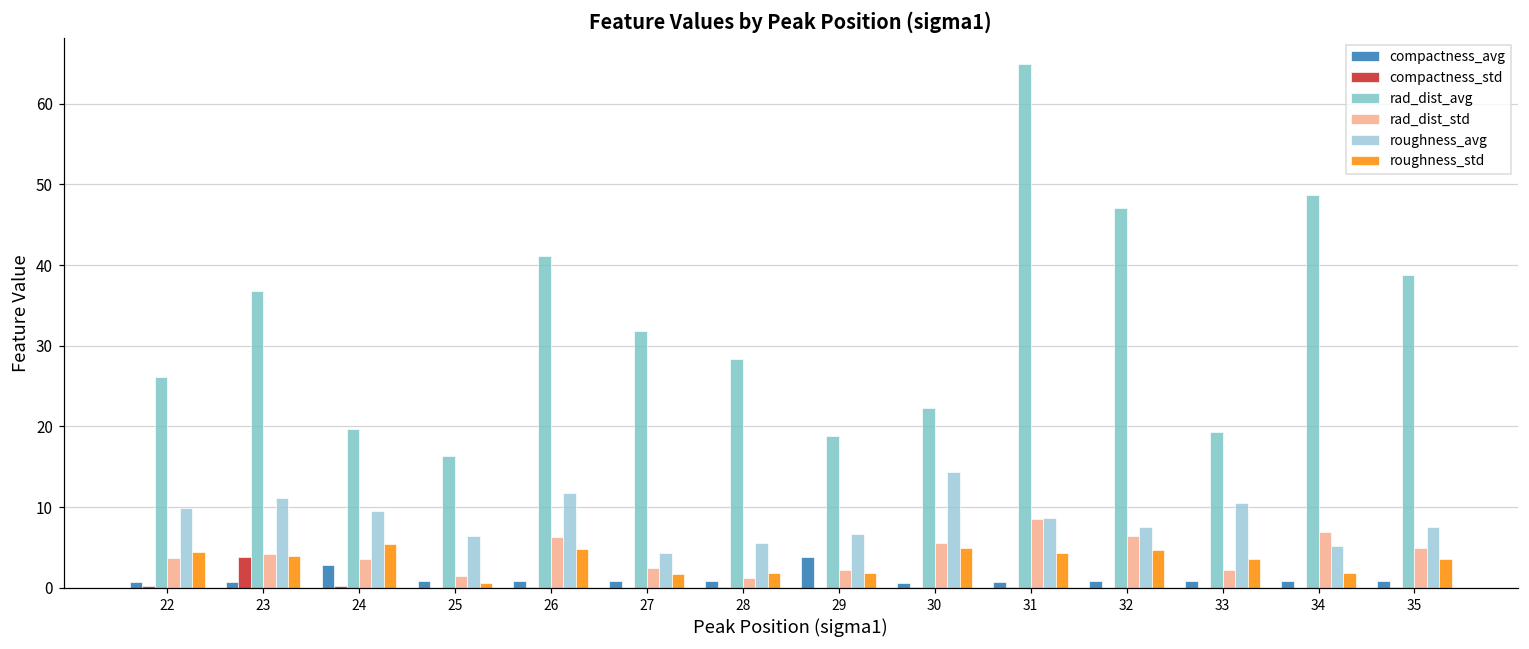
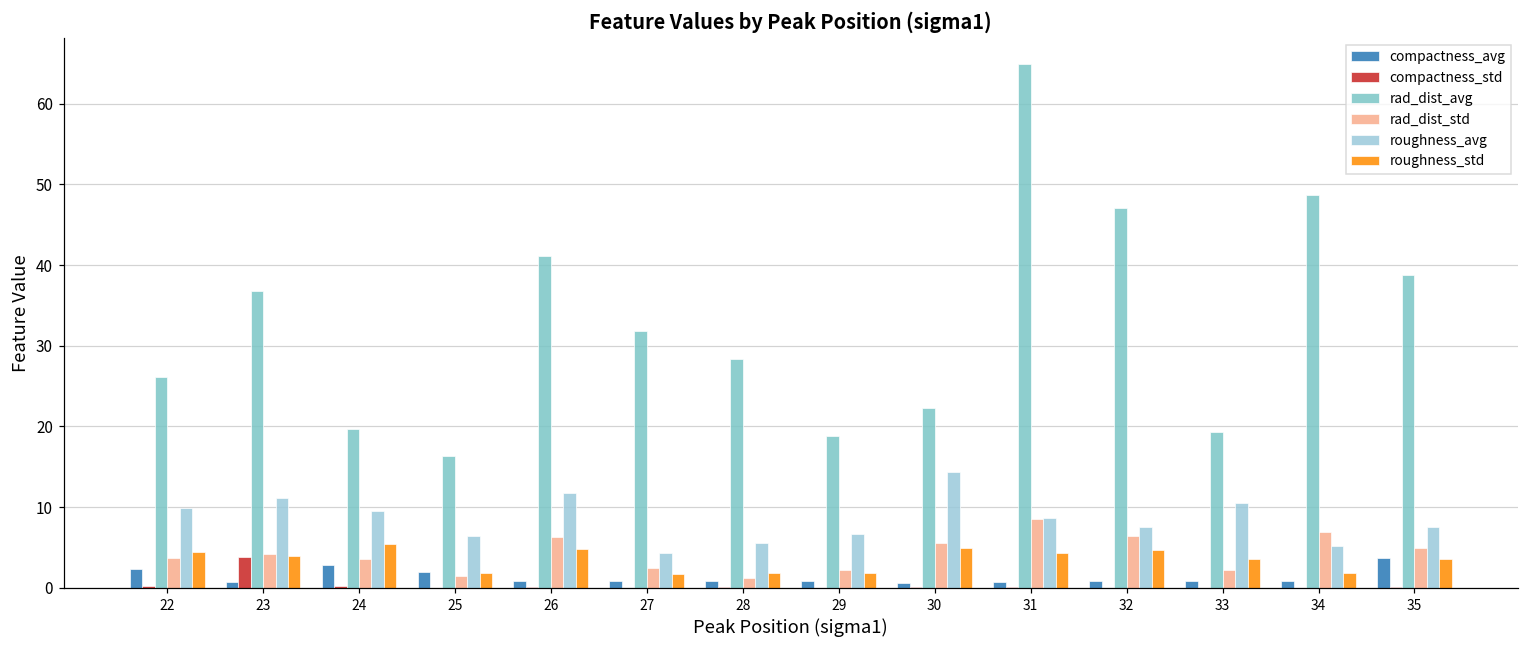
compactness_avg, 22: 1 -> 2
compactness_avg, 25: 1 -> 2
roughness_std, 25: 1 -> 2
compactness_avg, 29: 4 -> 1
compactness_avg, 35: 1 -> 4
